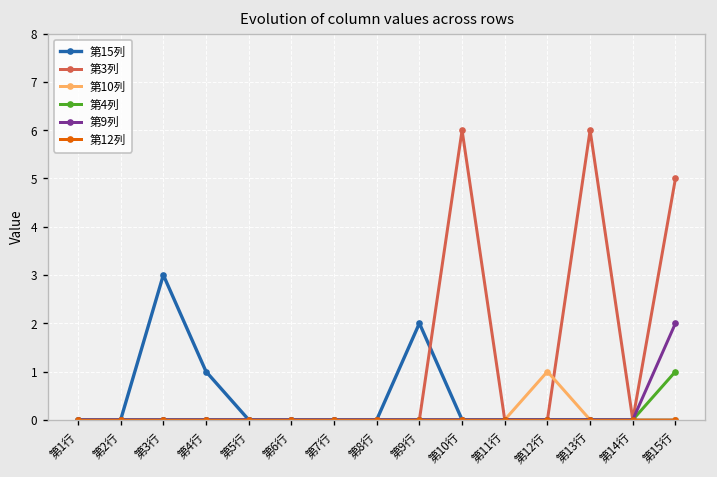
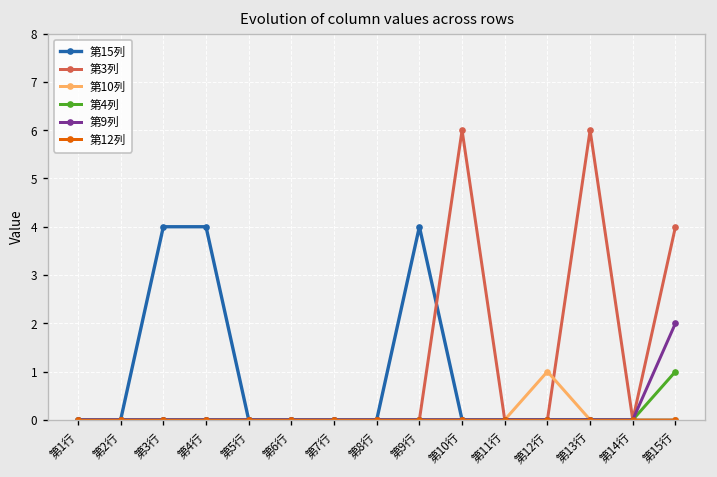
第15列, 第3行: 3 -> 4
第15列, 第4行: 1 -> 4
第15列, 第9行: 2 -> 4
第3列, 第15行: 5 -> 4
